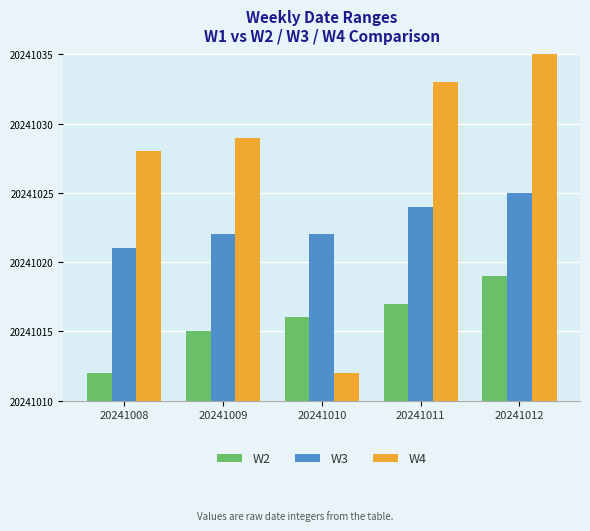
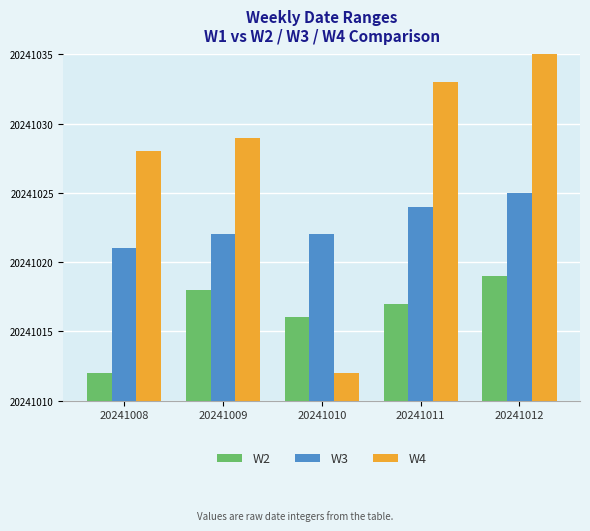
W2, 20241009: 20241015 -> 20241018
